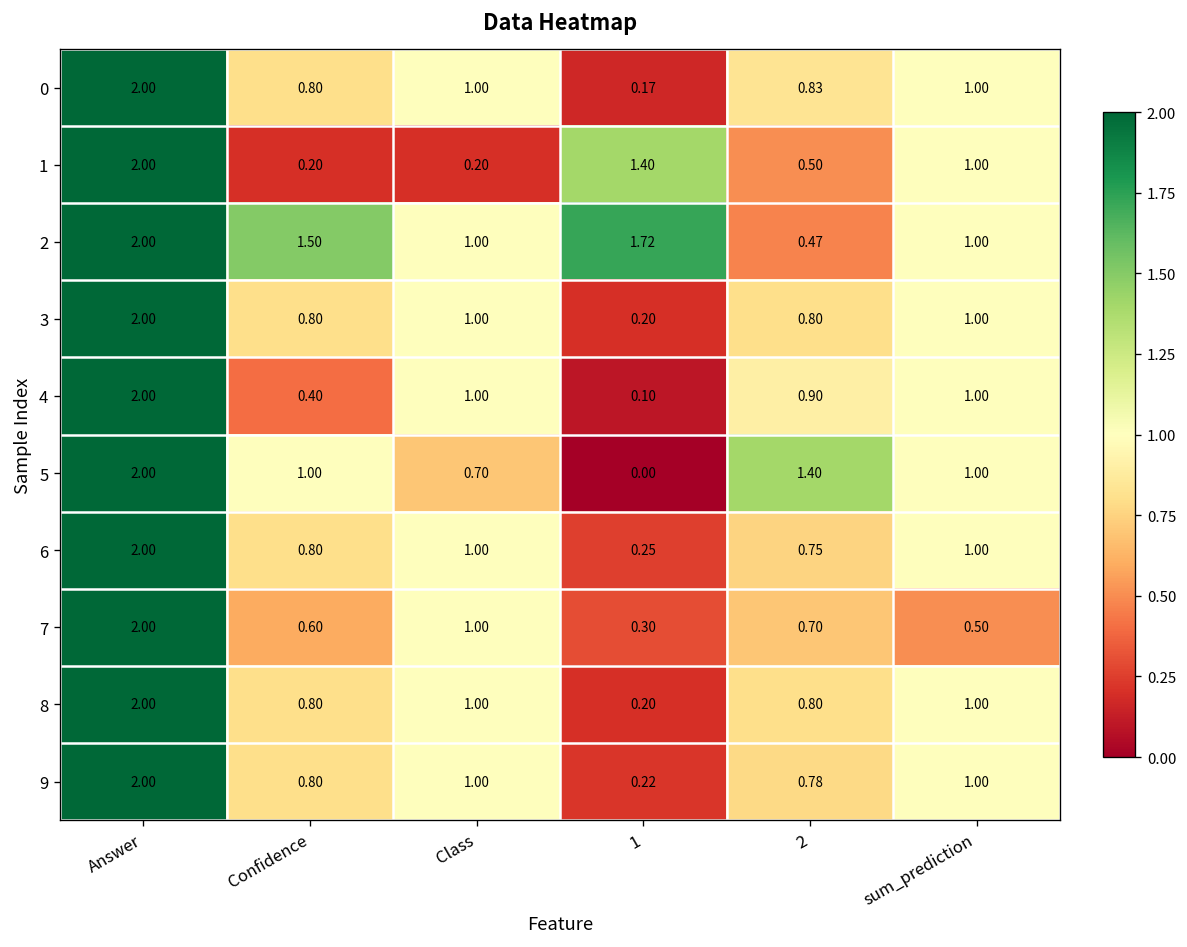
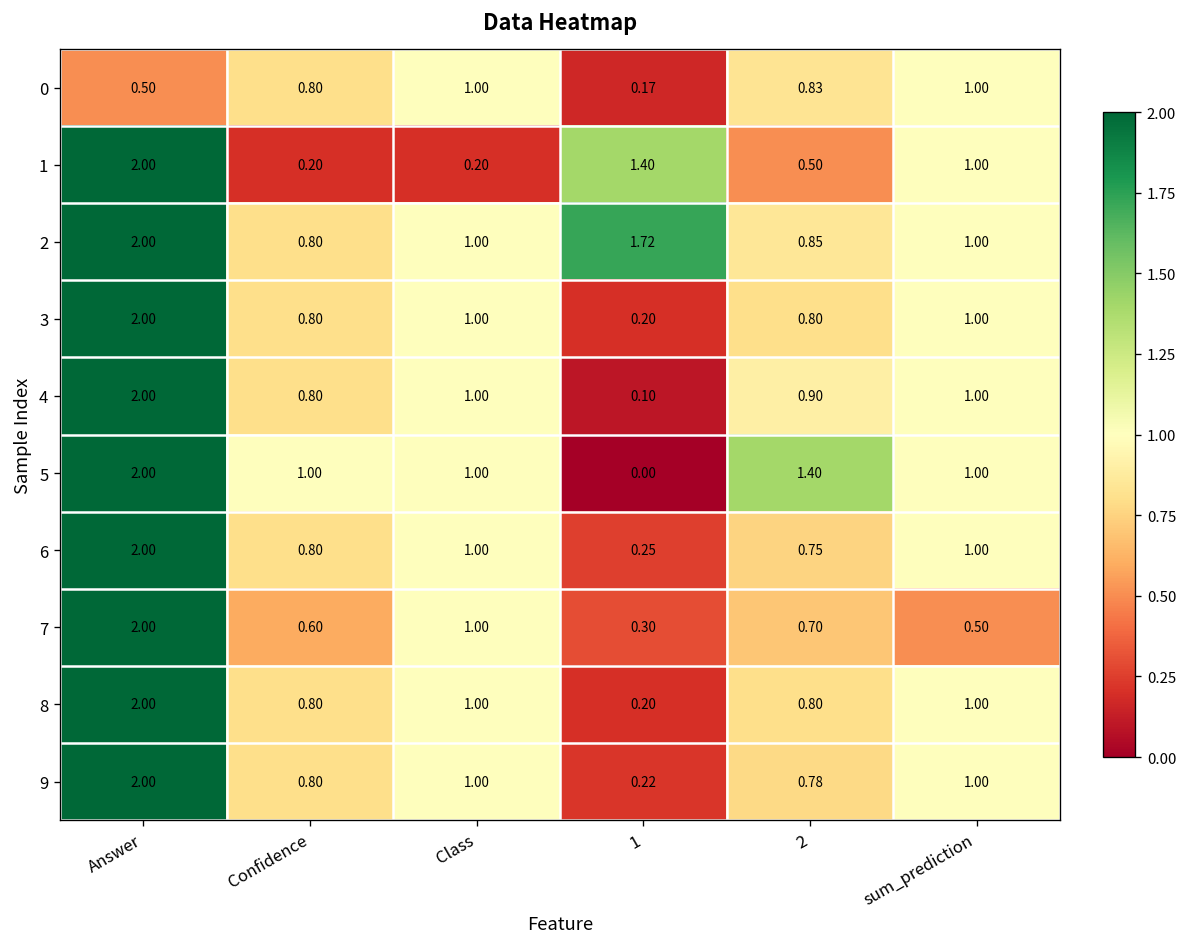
0, Answer: 2.00 -> 0.50
2, Confidence: 1.50 -> 0.80
2, 2: 0.47 -> 0.85
4, Confidence: 0.40 -> 0.80
5, Class: 0.70 -> 1.00
